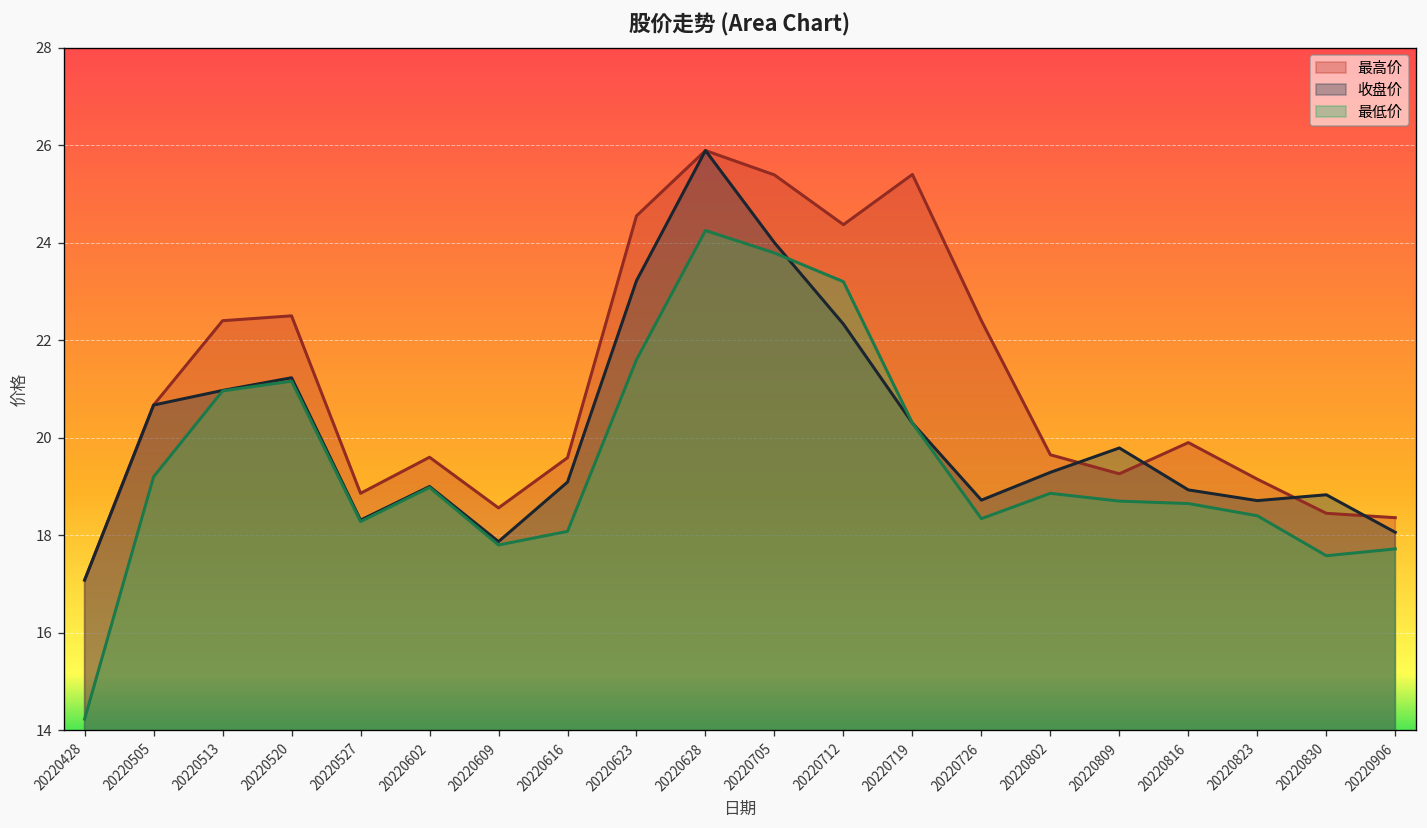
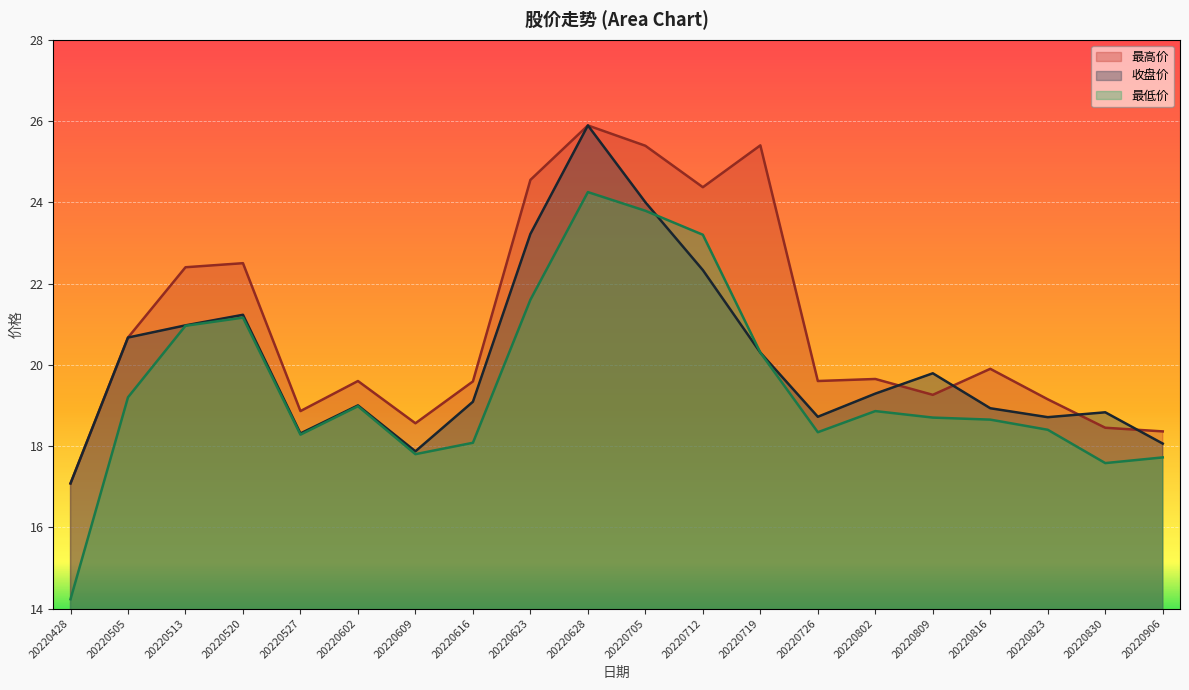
最高价, 20220726: 22.4 -> 19.6
